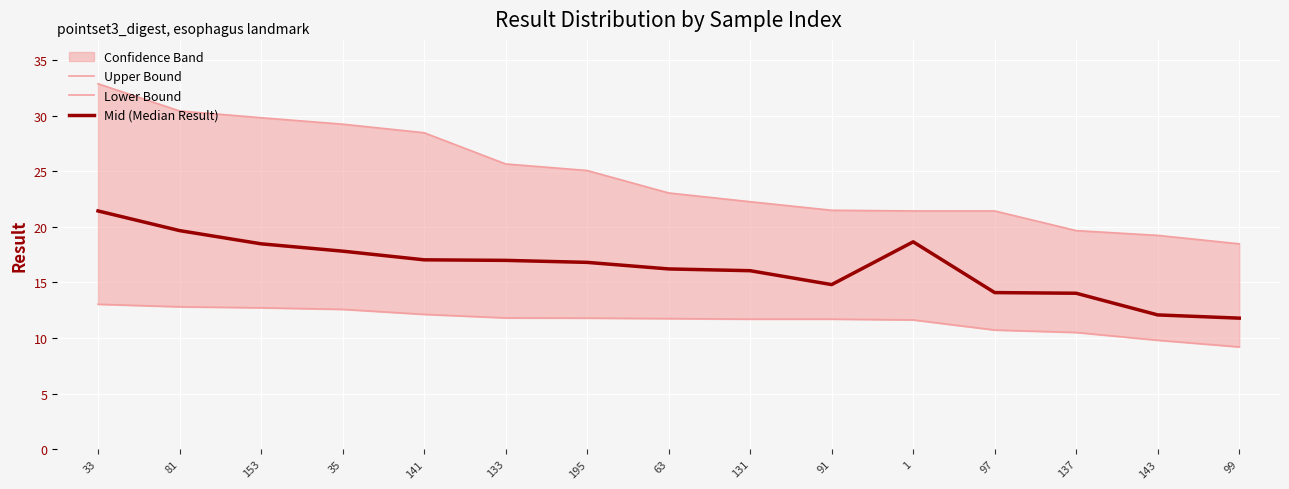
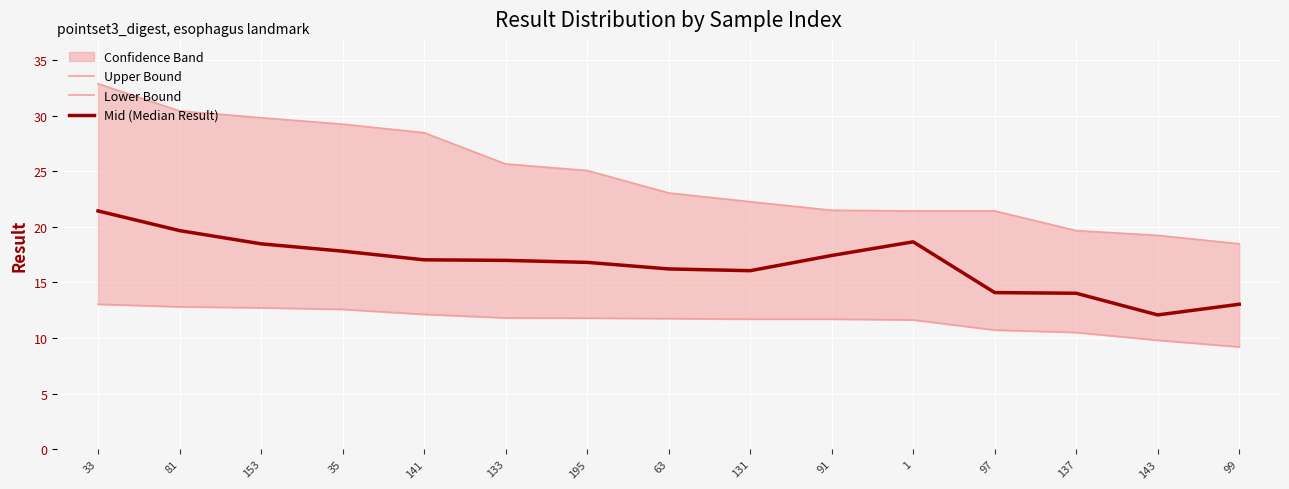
Mid (Median Result), 91: 14.8 -> 17.4
Mid (Median Result), 99: 11.8 -> 13.0
